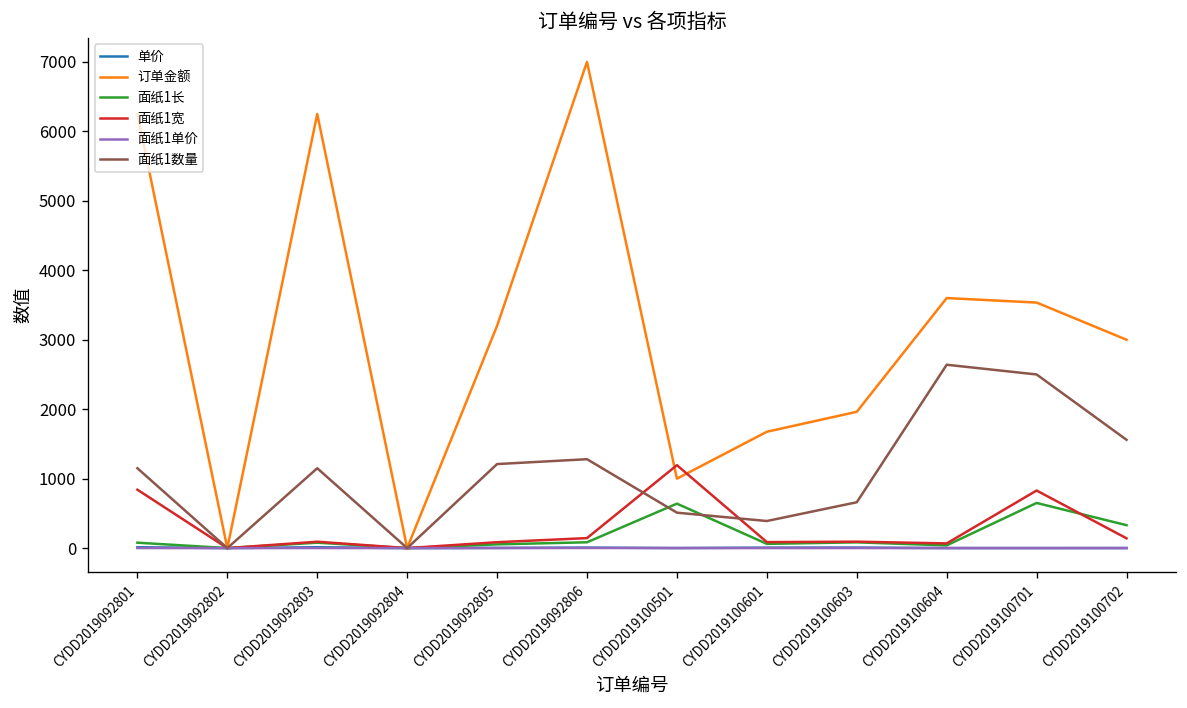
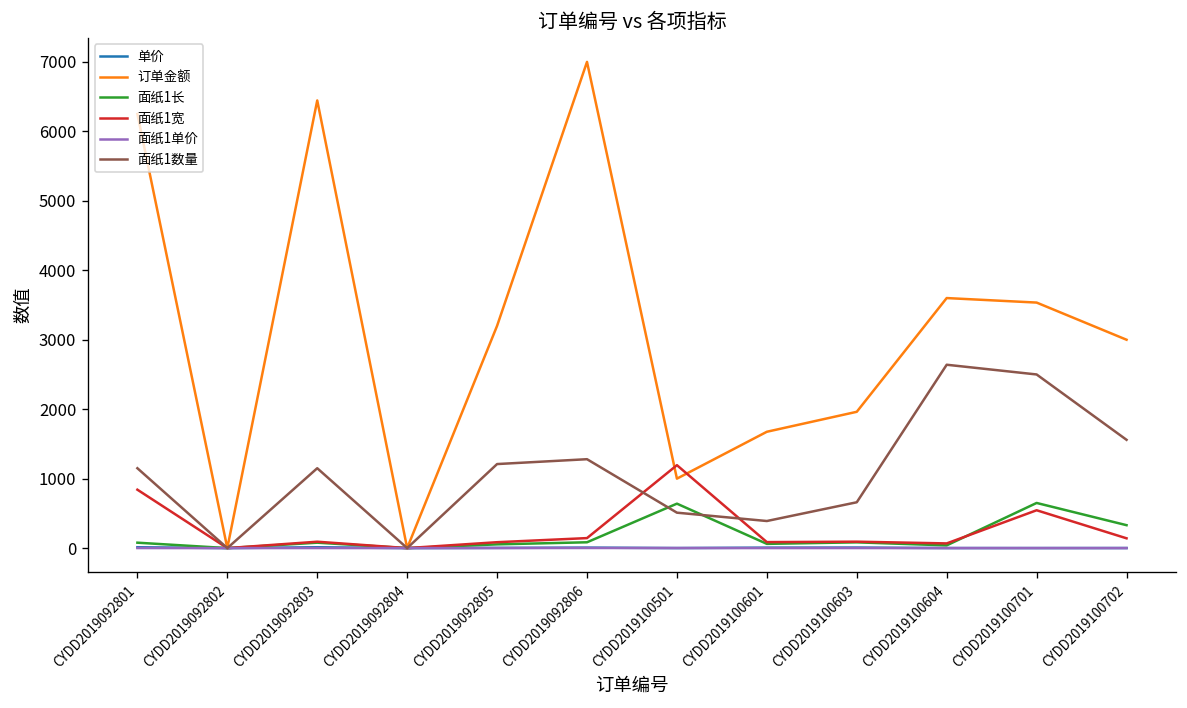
订单金额, CYDD2019092803: 6300 -> 6400
面纸1宽, CYDD2019100701: 800 -> 500
